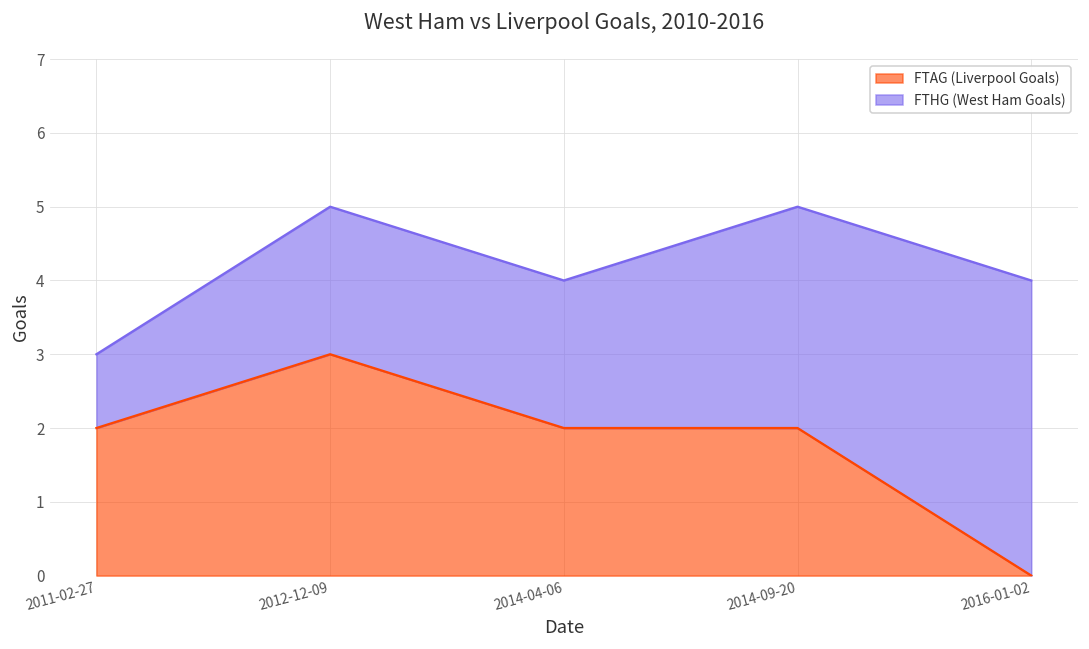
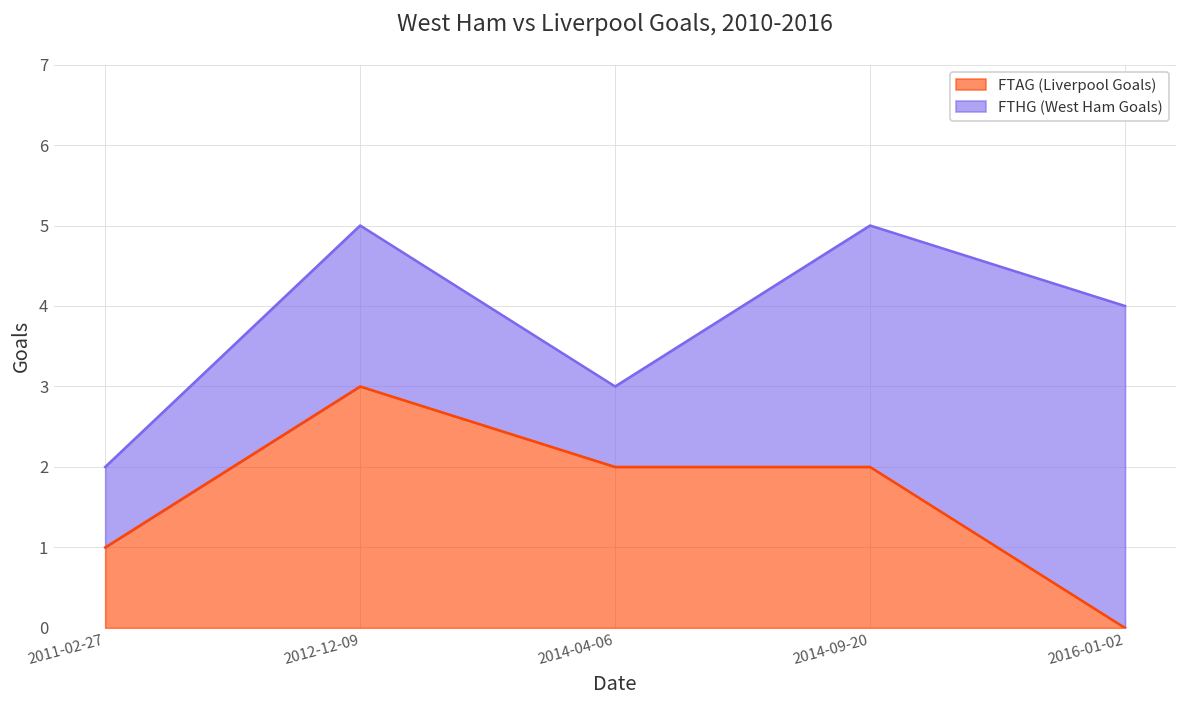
FTAG (Liverpool Goals), 2011-02-27: 2 -> 1
FTHG (West Ham Goals), 2014-04-06: 2 -> 1
